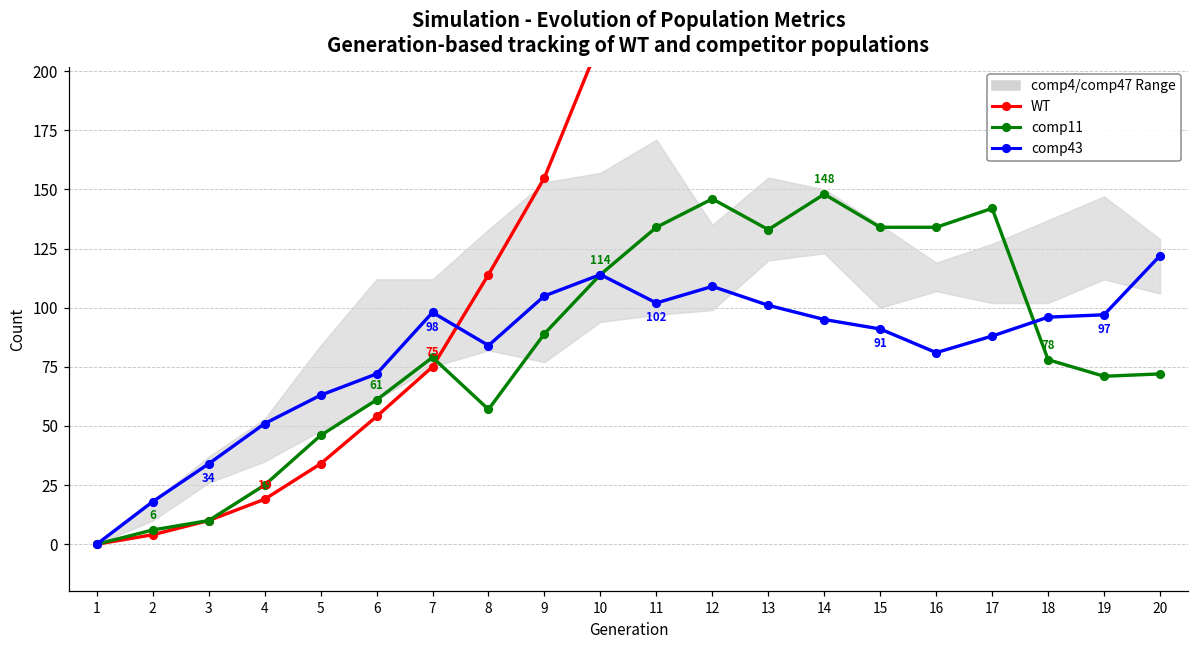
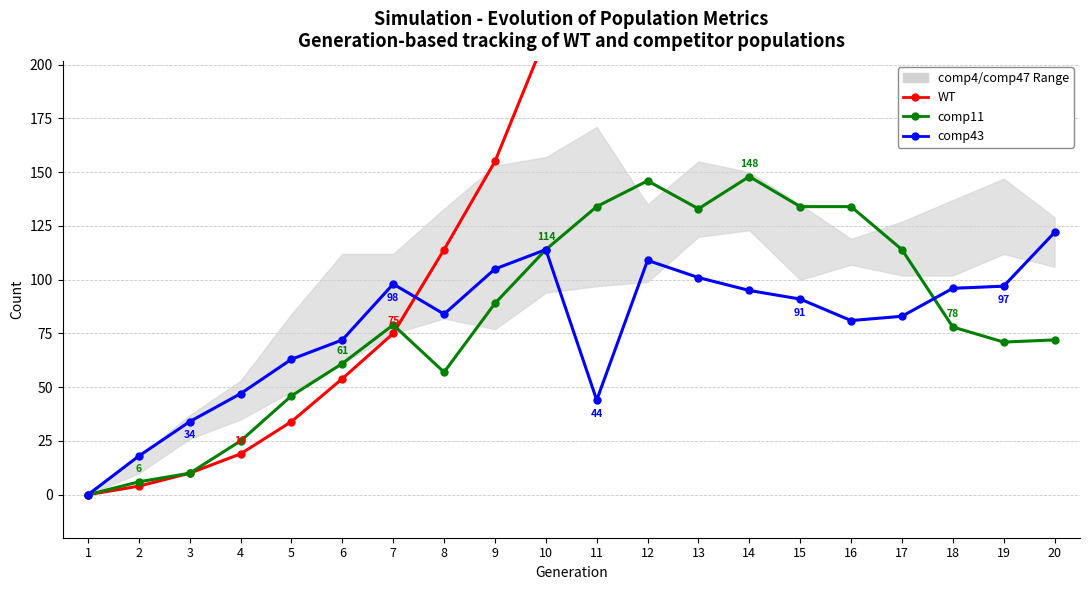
comp43, 4: 51 -> 47
comp43, 11: 102 -> 44
comp11, 17: 142 -> 114
comp43, 17: 88 -> 83
